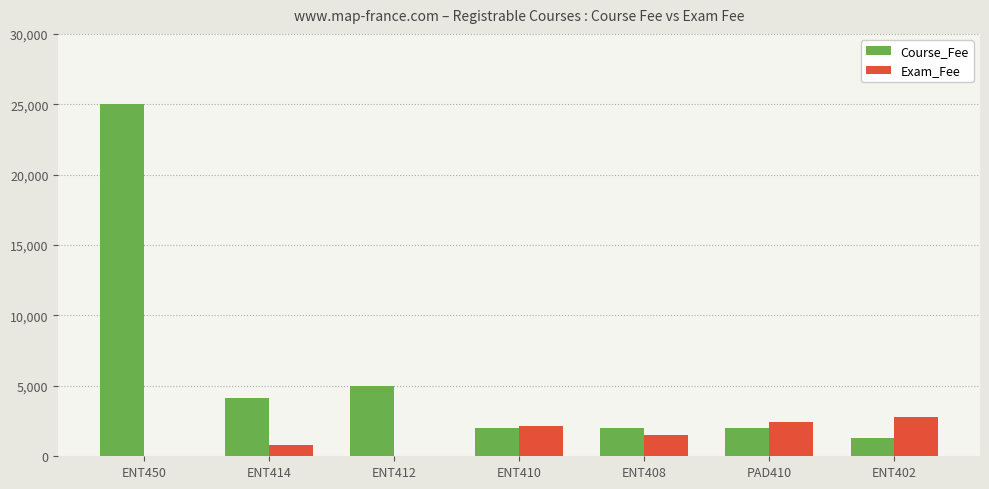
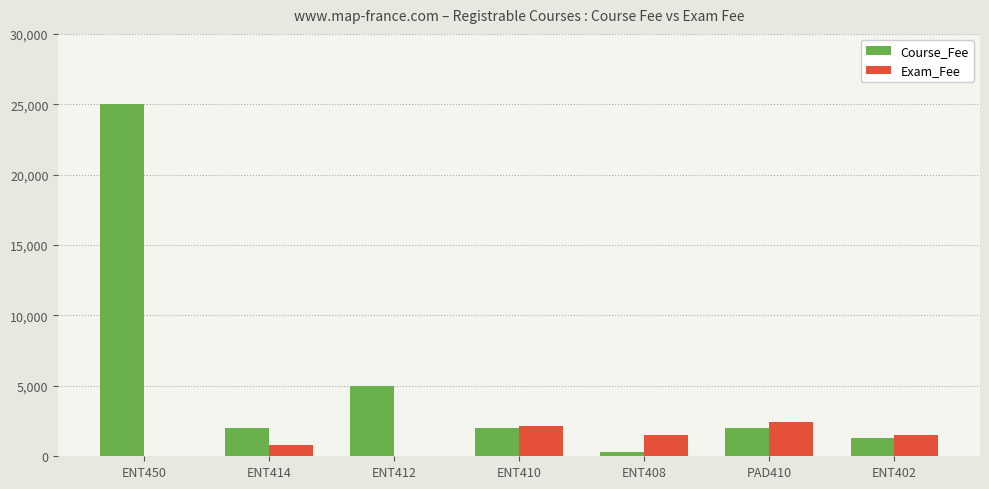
Course_Fee, ENT414: 4,100 -> 2,000
Course_Fee, ENT408: 2,000 -> 300
Exam_Fee, ENT402: 2,800 -> 1,500
